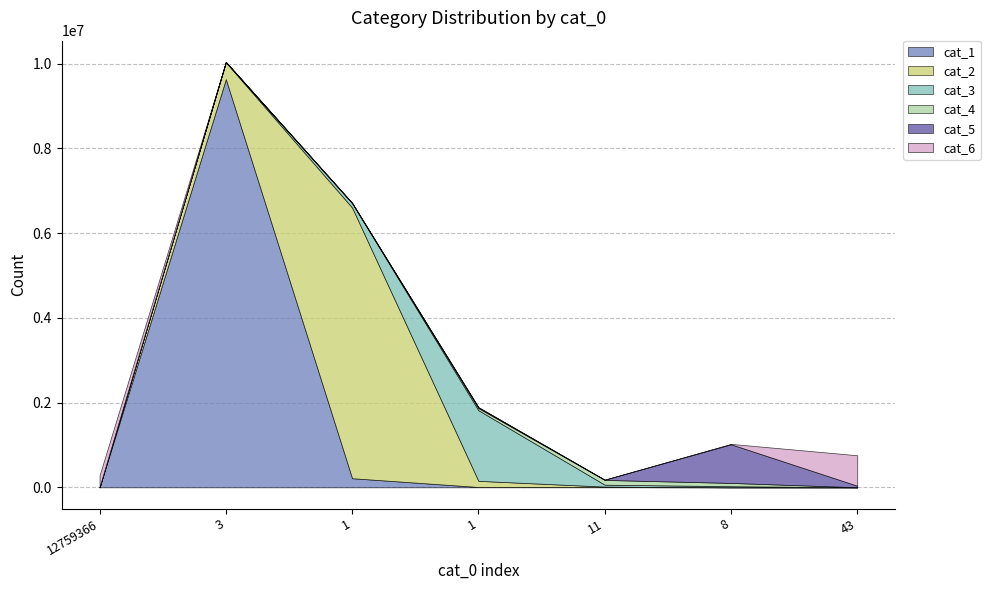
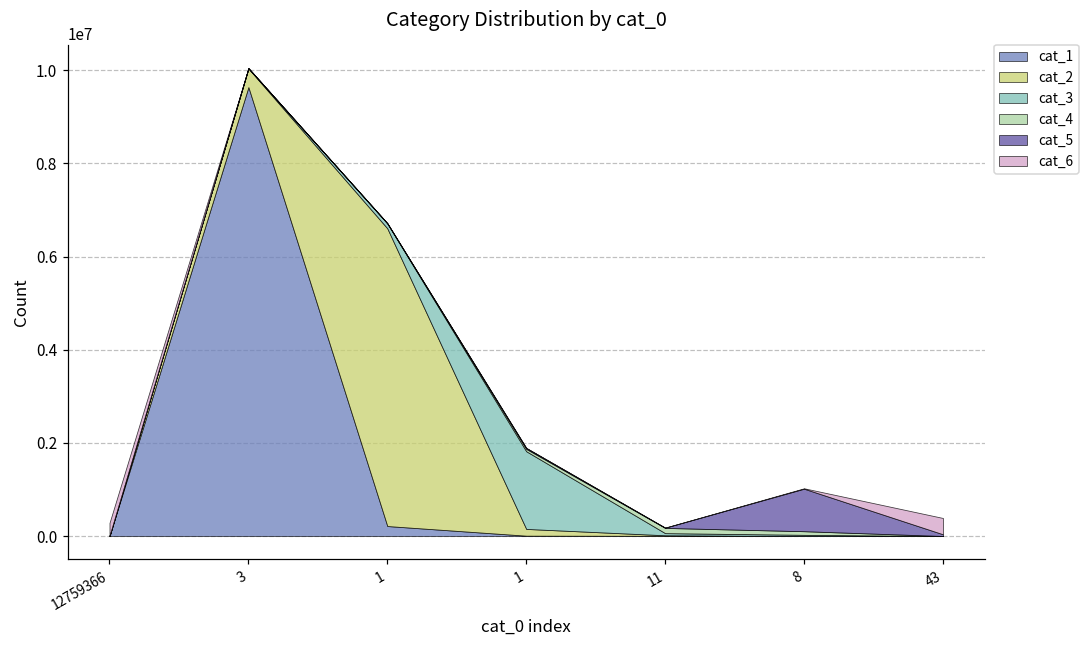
cat_6, 43: 700000 -> 400000
